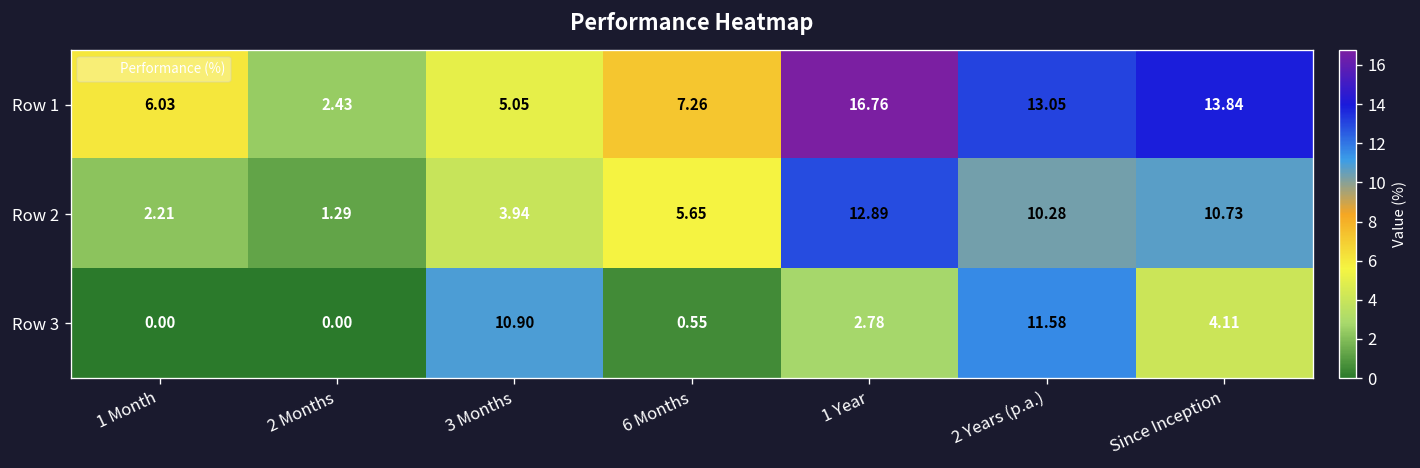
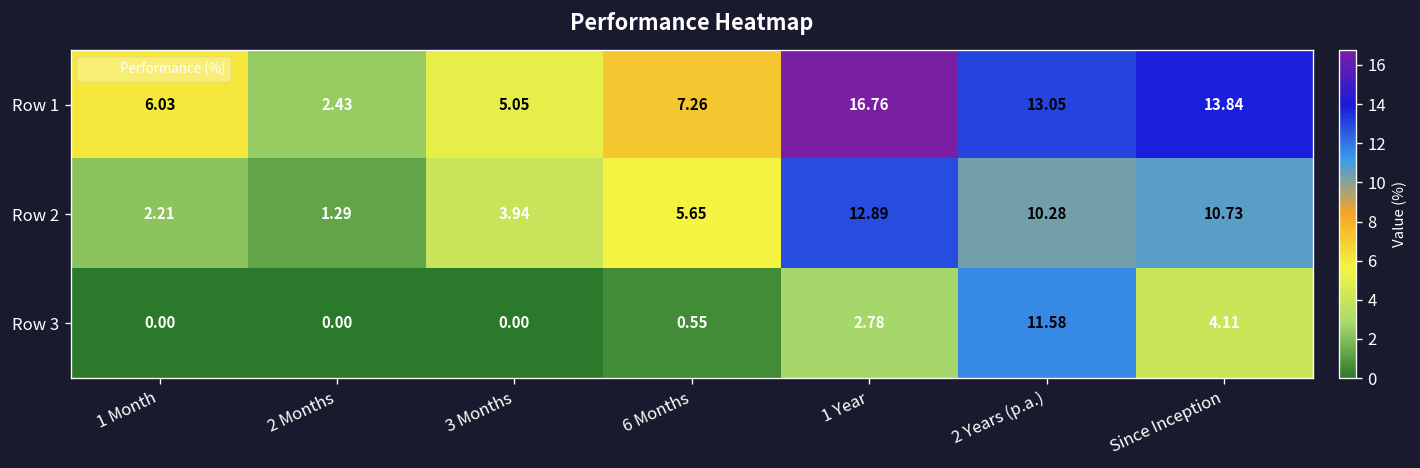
Row 3, 3 Months: 10.90 -> 0.00
